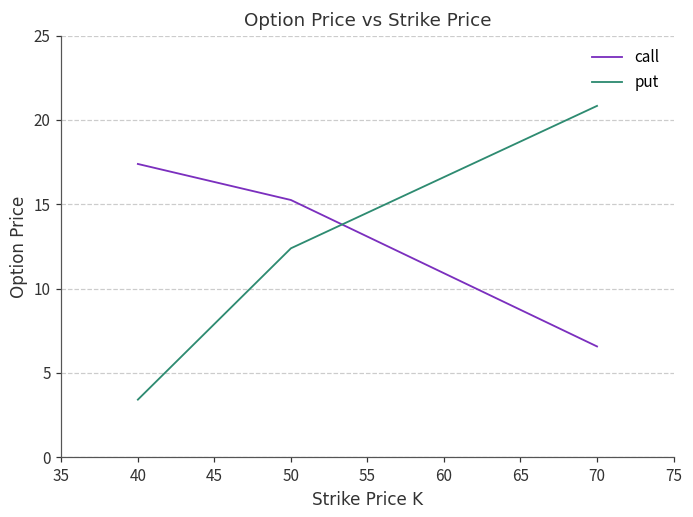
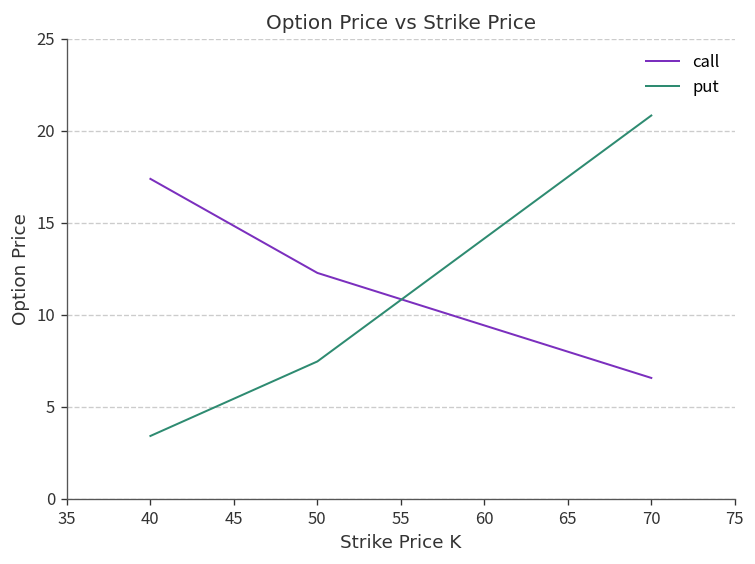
call, 50: 15.3 -> 12.3
put, 50: 12.4 -> 7.5
